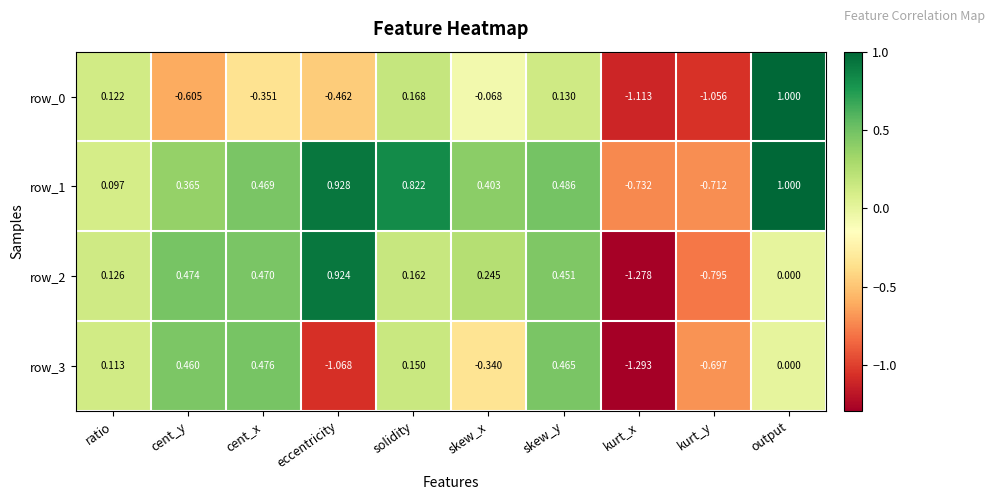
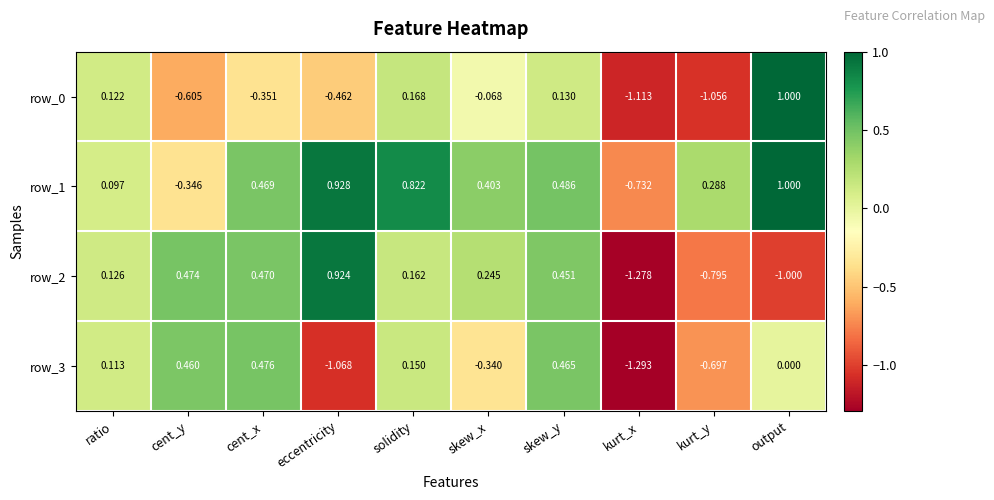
row_1, cent_y: 0.365 -> -0.346
row_1, kurt_y: -0.712 -> 0.288
row_2, output: 0.000 -> -1.000
